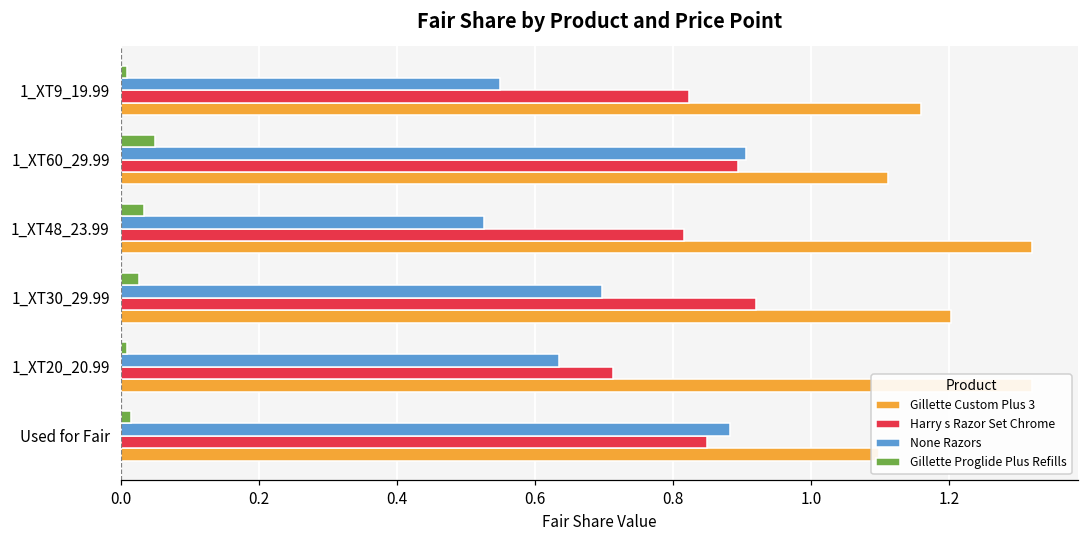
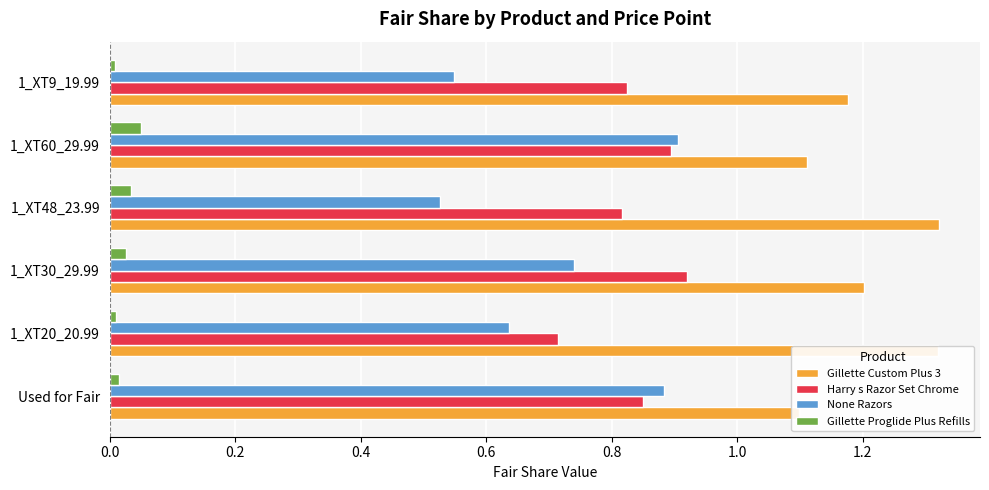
Gillette Custom Plus 3, 1_XT9_19.99: 1.16 -> 1.18
None Razors, 1_XT30_29.99: 0.70 -> 0.74
